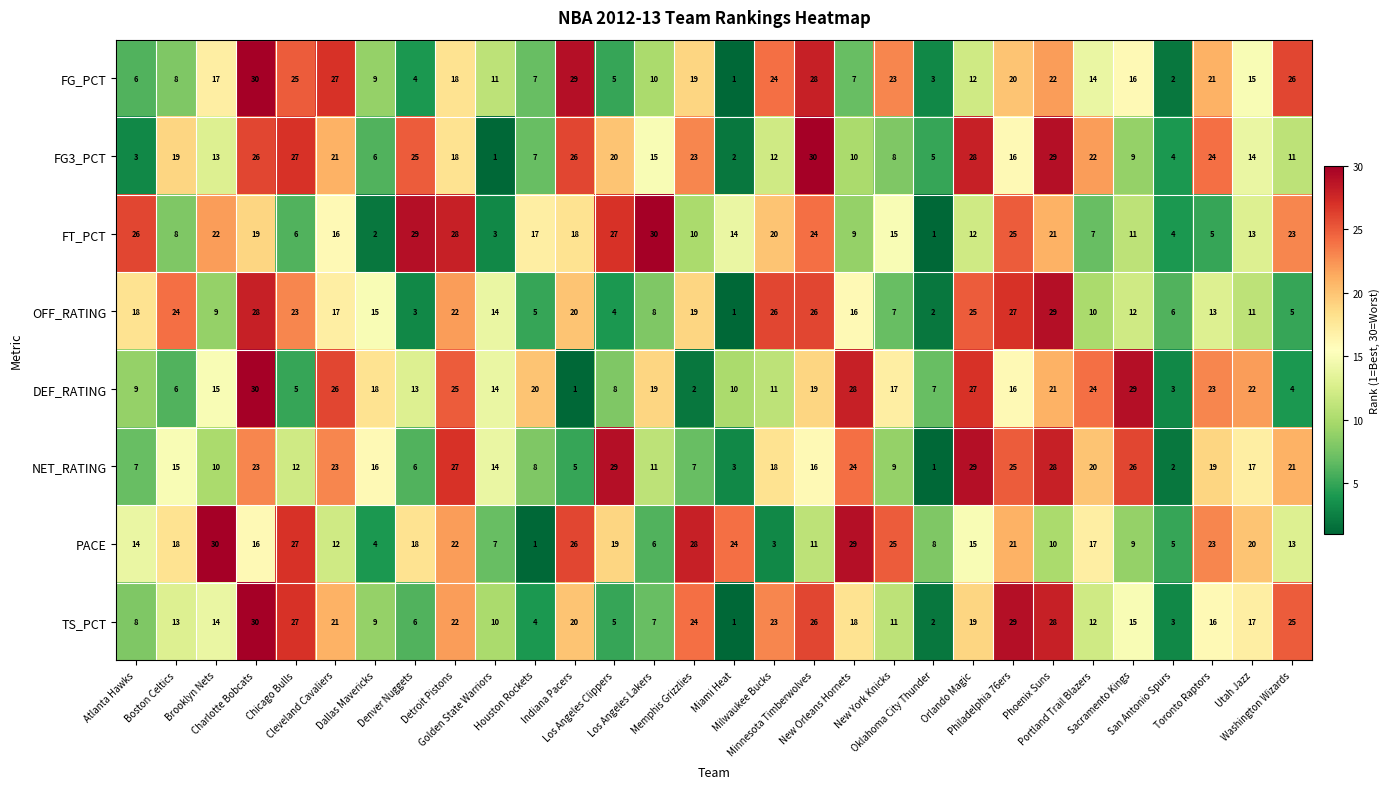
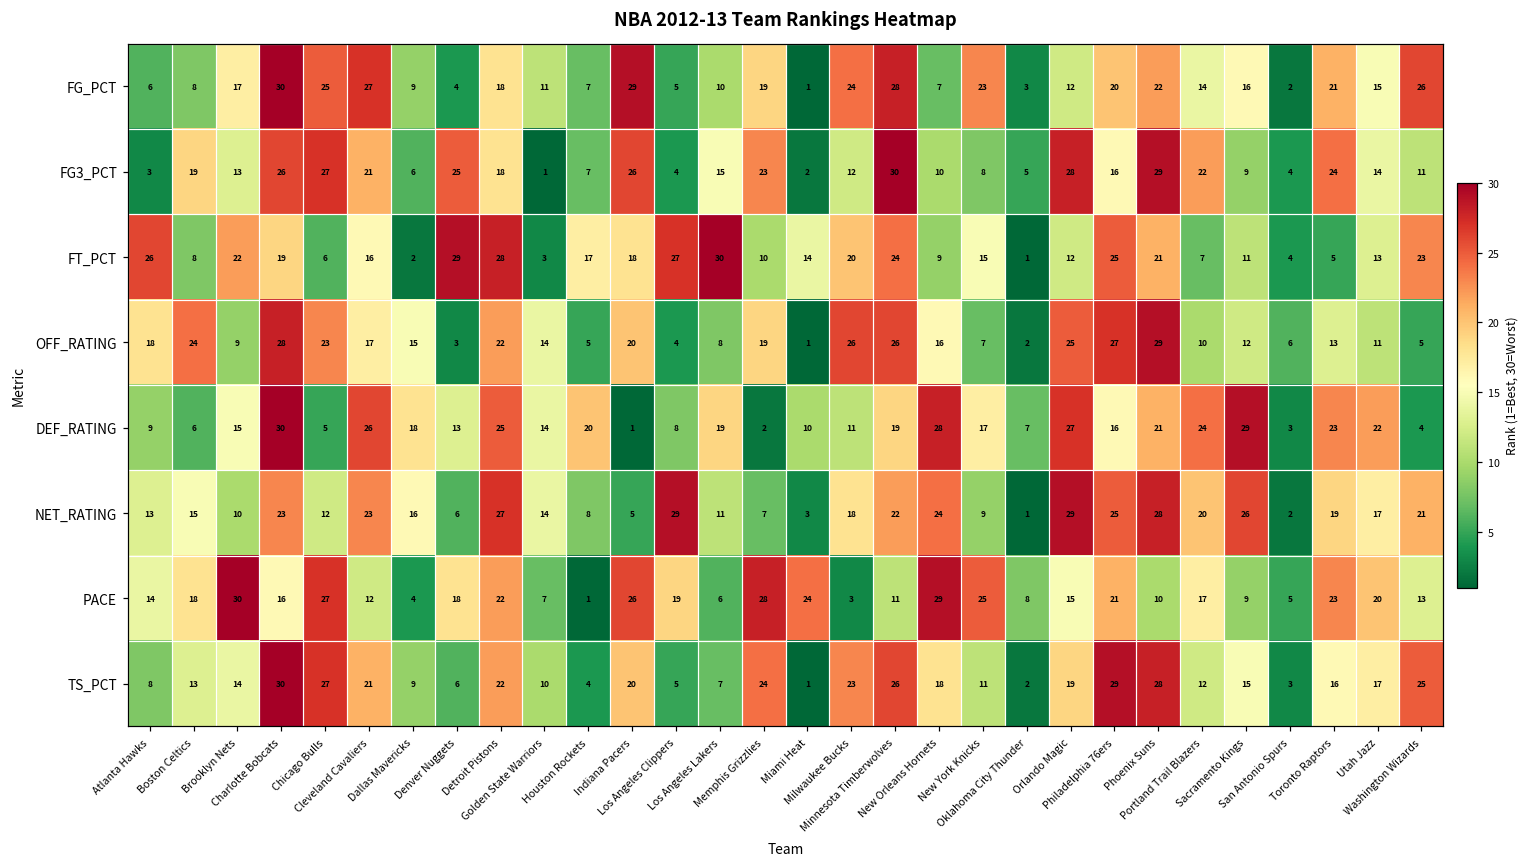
FG3_PCT, Los Angeles Clippers: 20 -> 4
NET_RATING, Atlanta Hawks: 7 -> 13
NET_RATING, Minnesota Timberwolves: 16 -> 22
